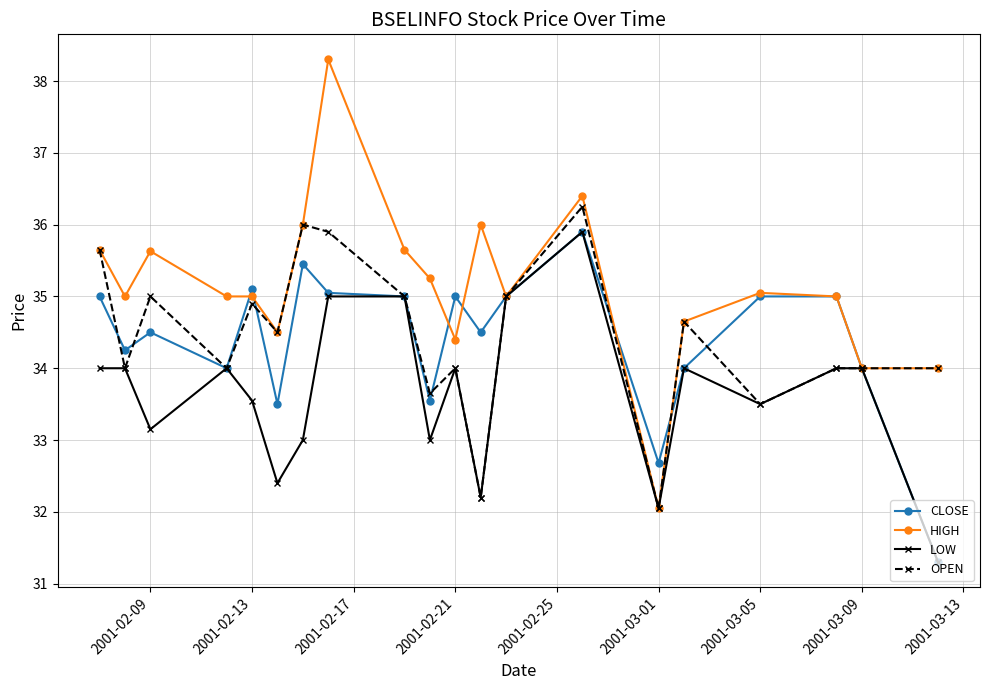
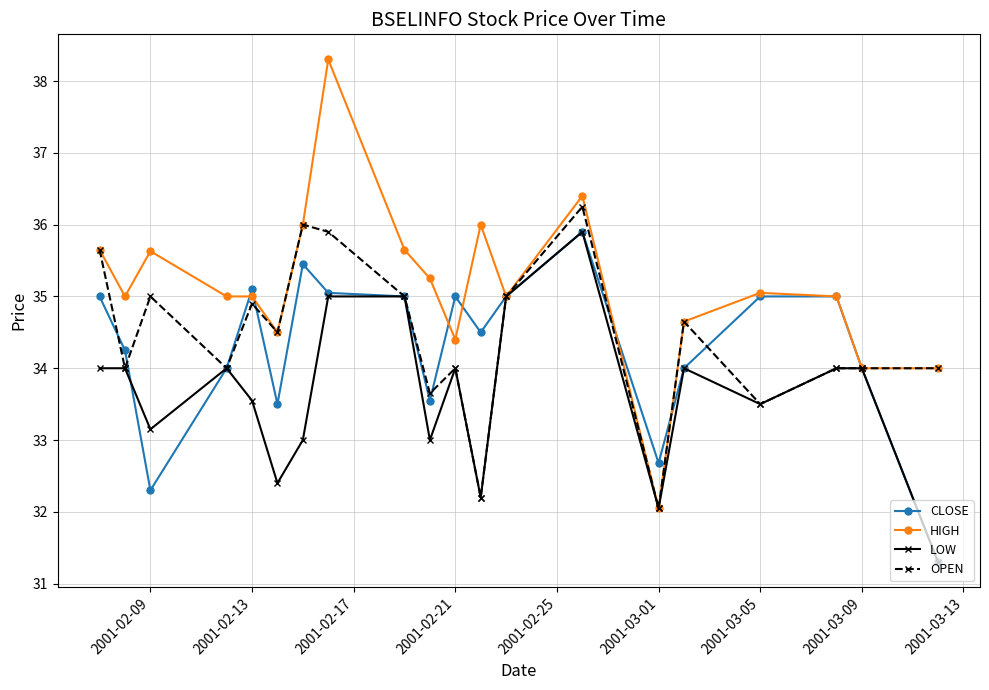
CLOSE, 2001-02-09: 34.5 -> 32.3
